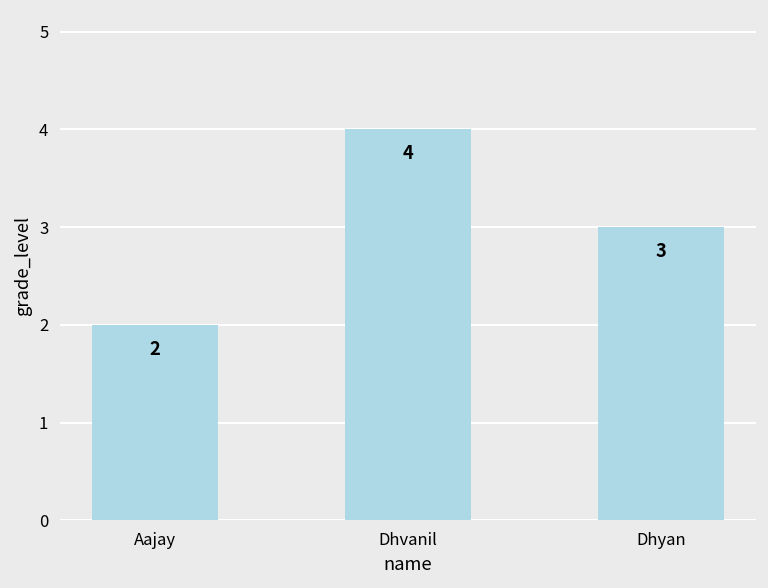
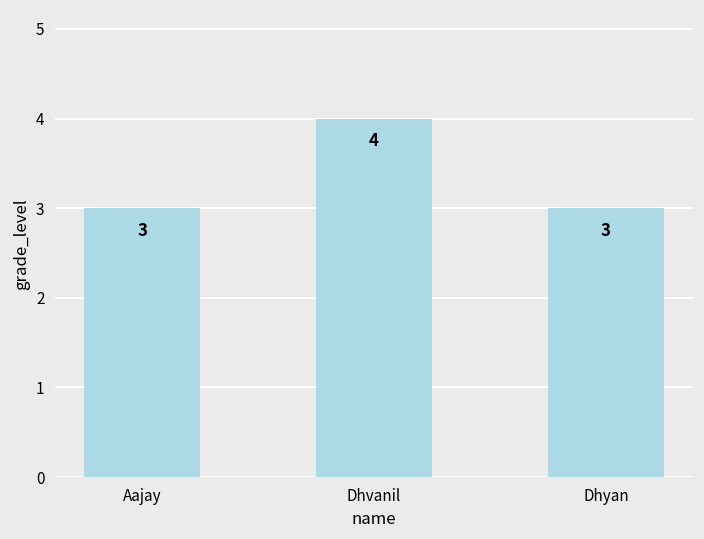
Aajay: 2 -> 3
